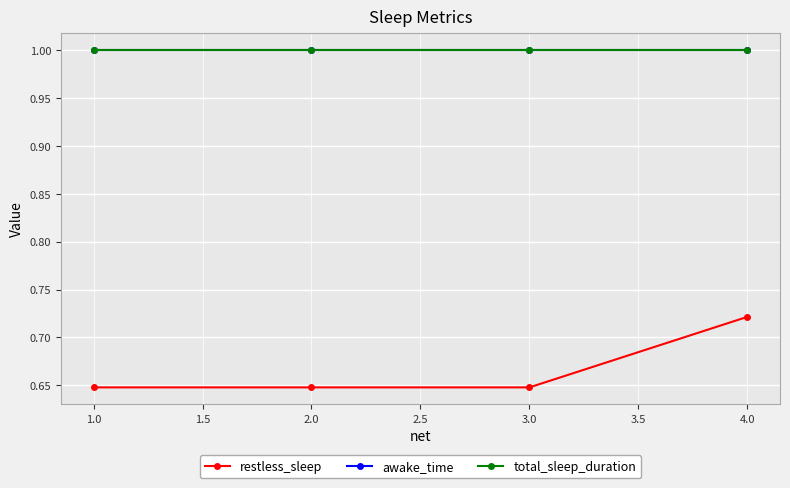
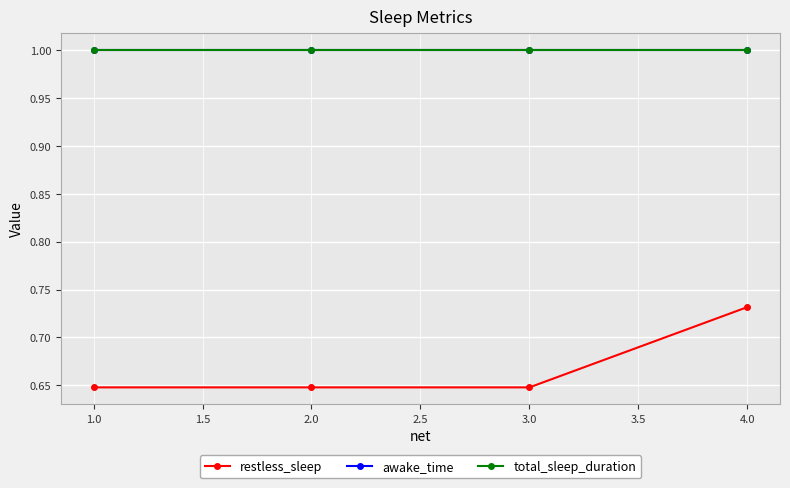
restless_sleep, 4.0: 0.72 -> 0.73
